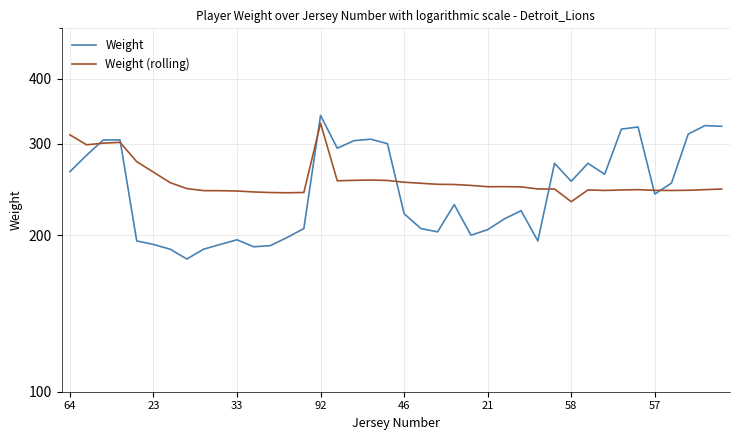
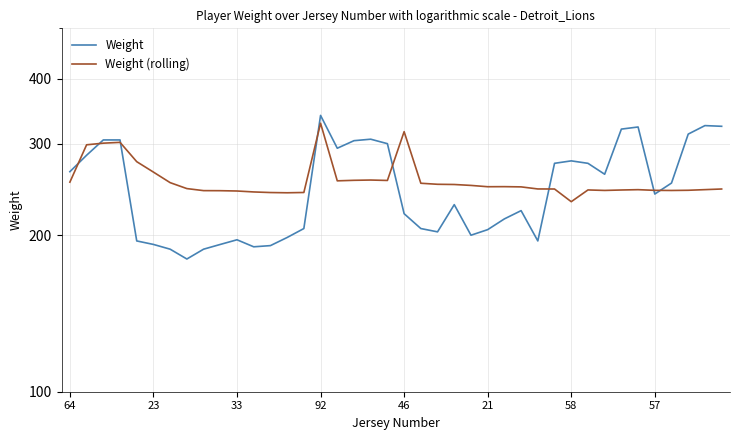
Weight (rolling), 64: 310 -> 250
Weight (rolling), 46: 250 -> 320
Weight, 58: 250 -> 280
